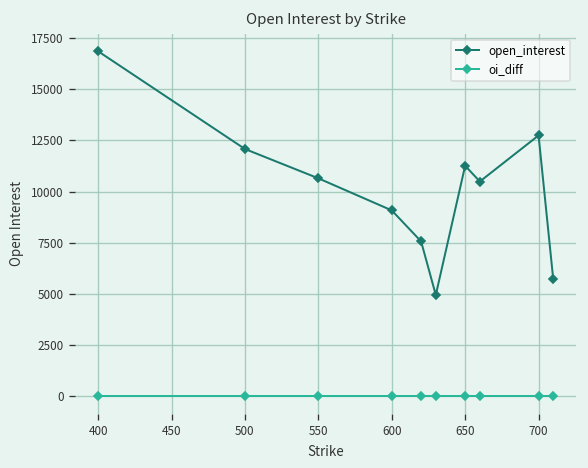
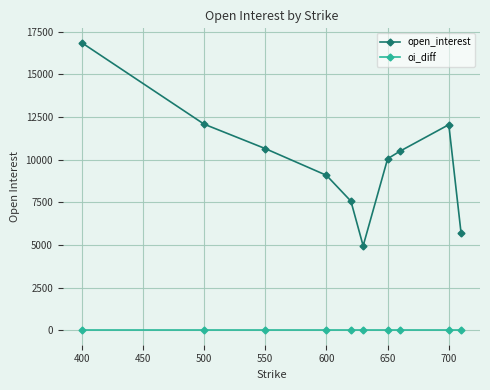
open_interest, 650: 11300 -> 10100
open_interest, 700: 12700 -> 12100
